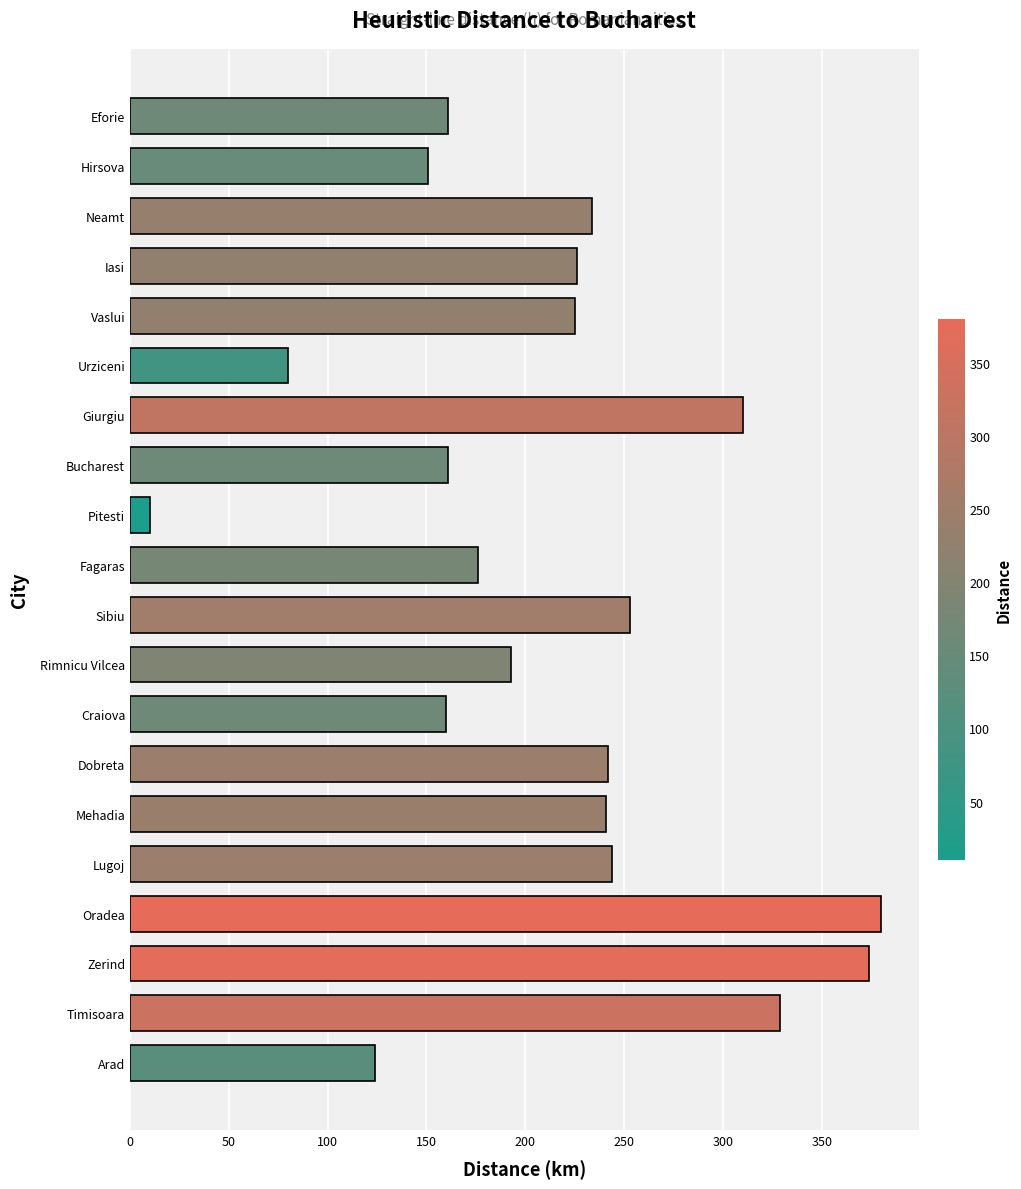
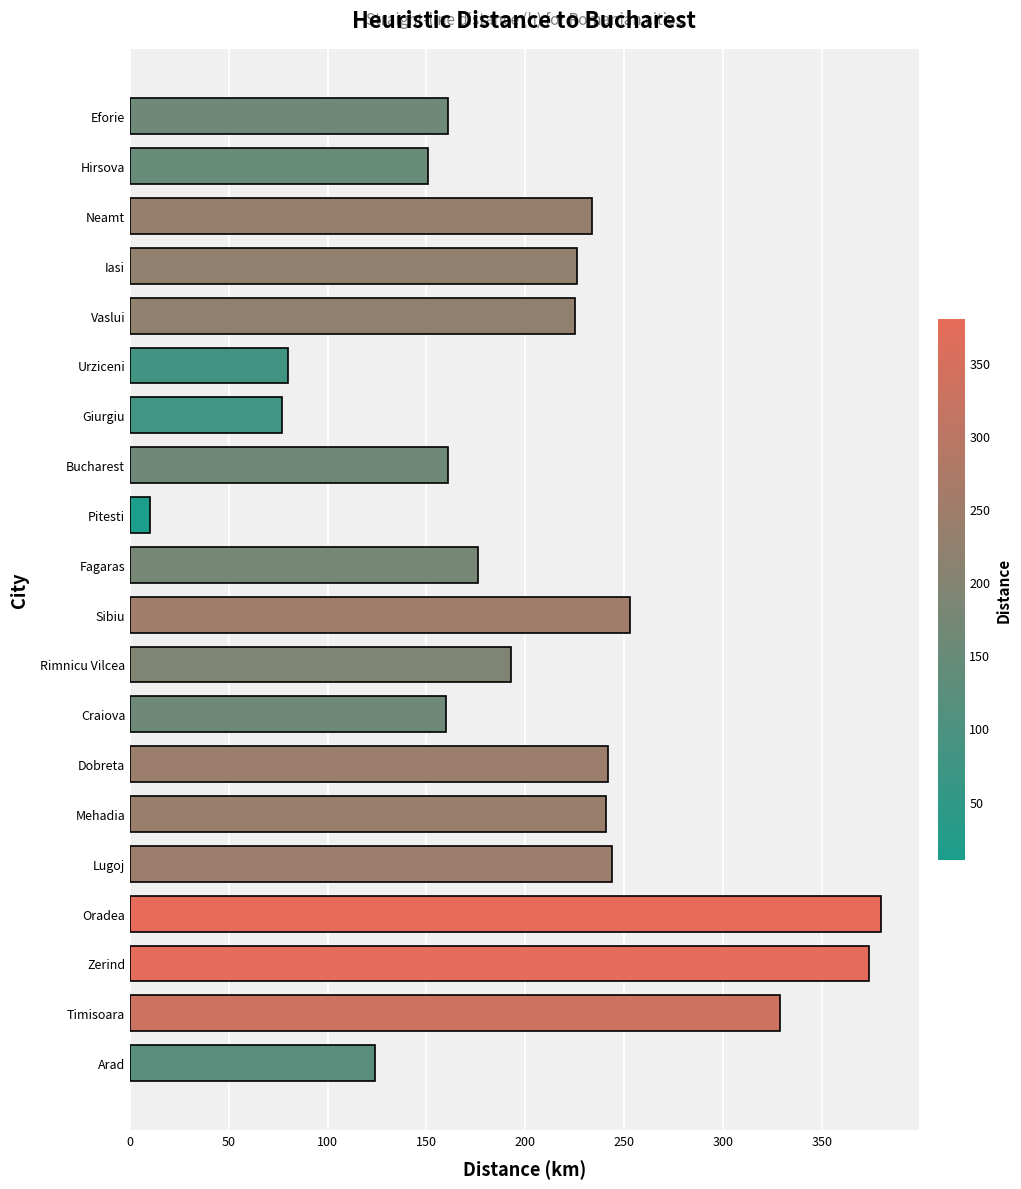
Giurgiu: 310 -> 77
